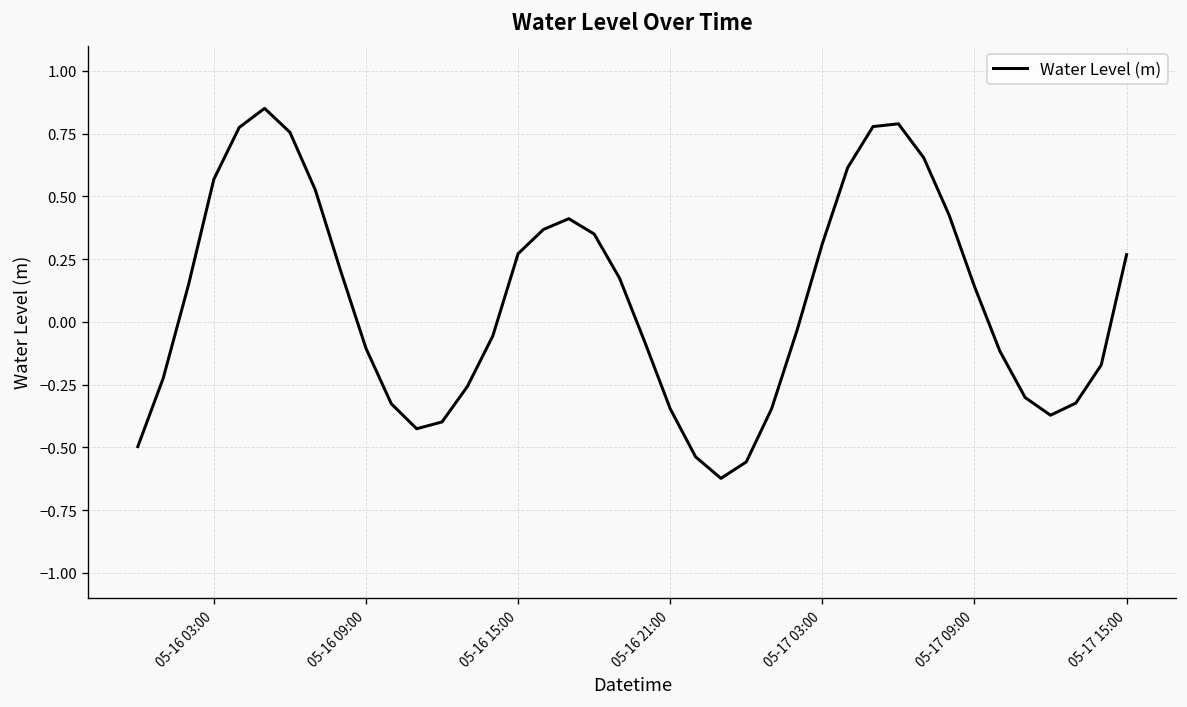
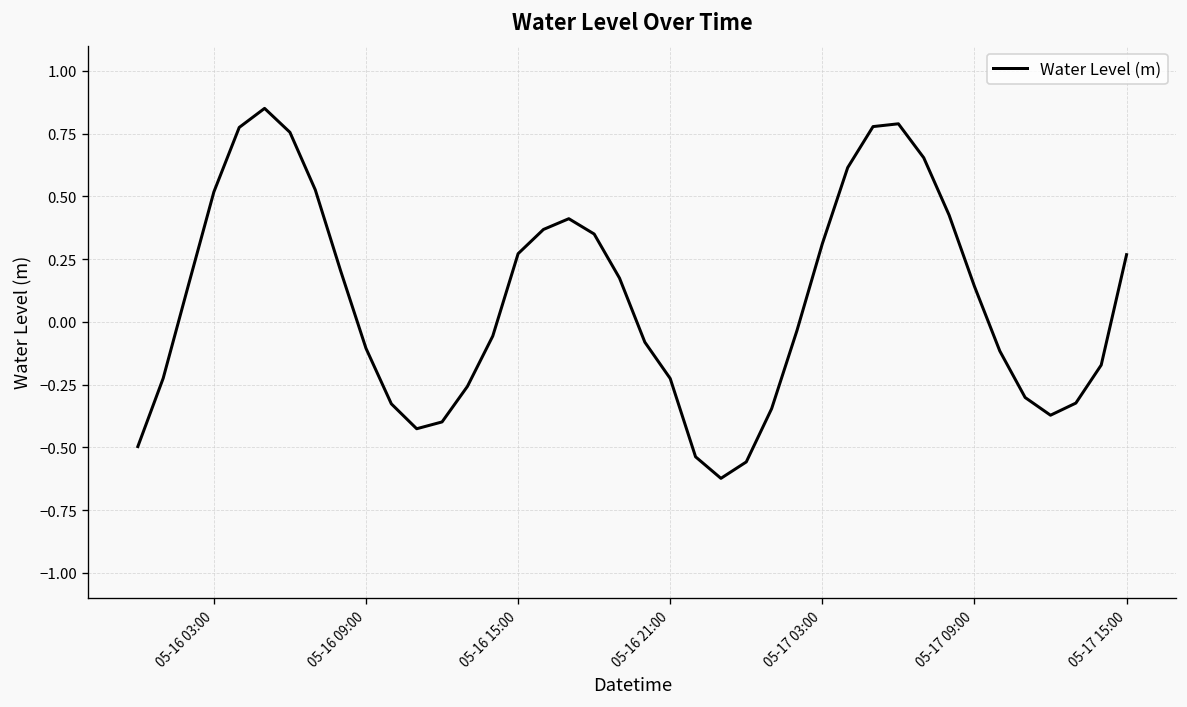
05-16 03:00: 0.57 -> 0.52
05-16 21:00: -0.35 -> -0.23
